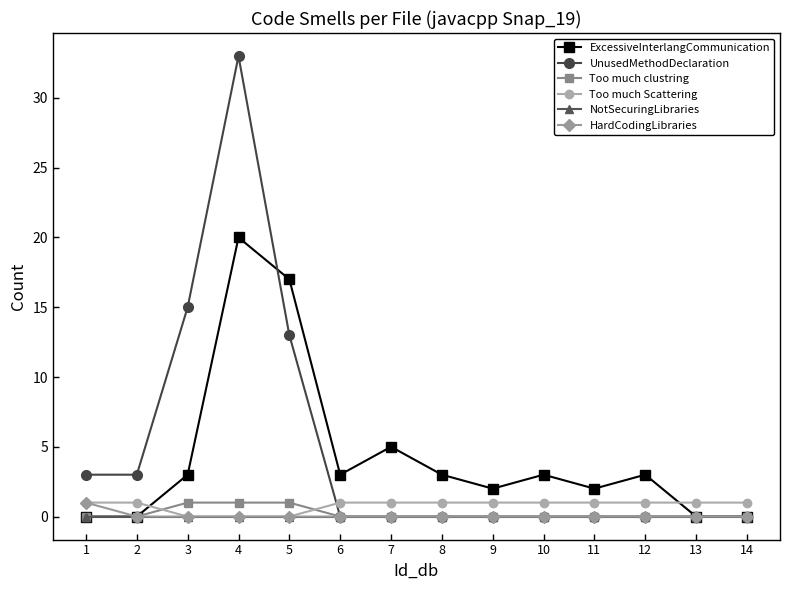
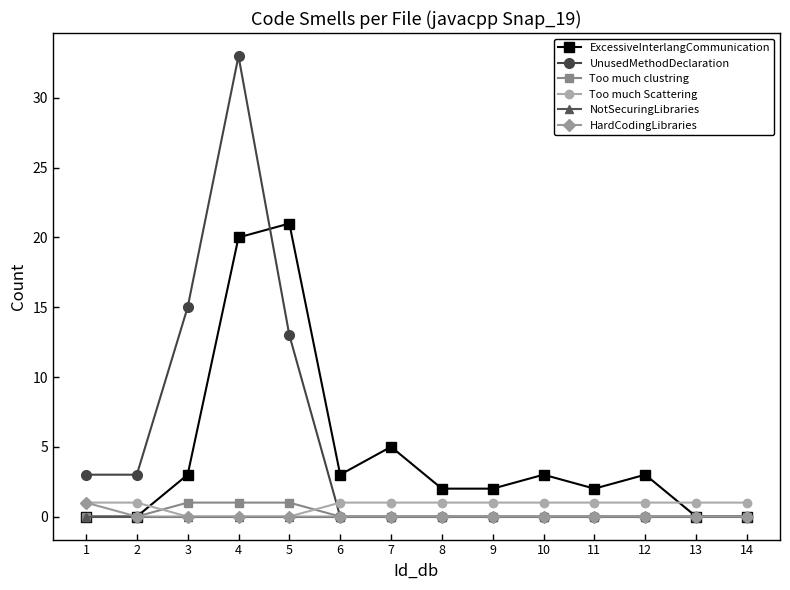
ExcessiveInterlangCommunication, 5: 17 -> 21
ExcessiveInterlangCommunication, 8: 3 -> 2
